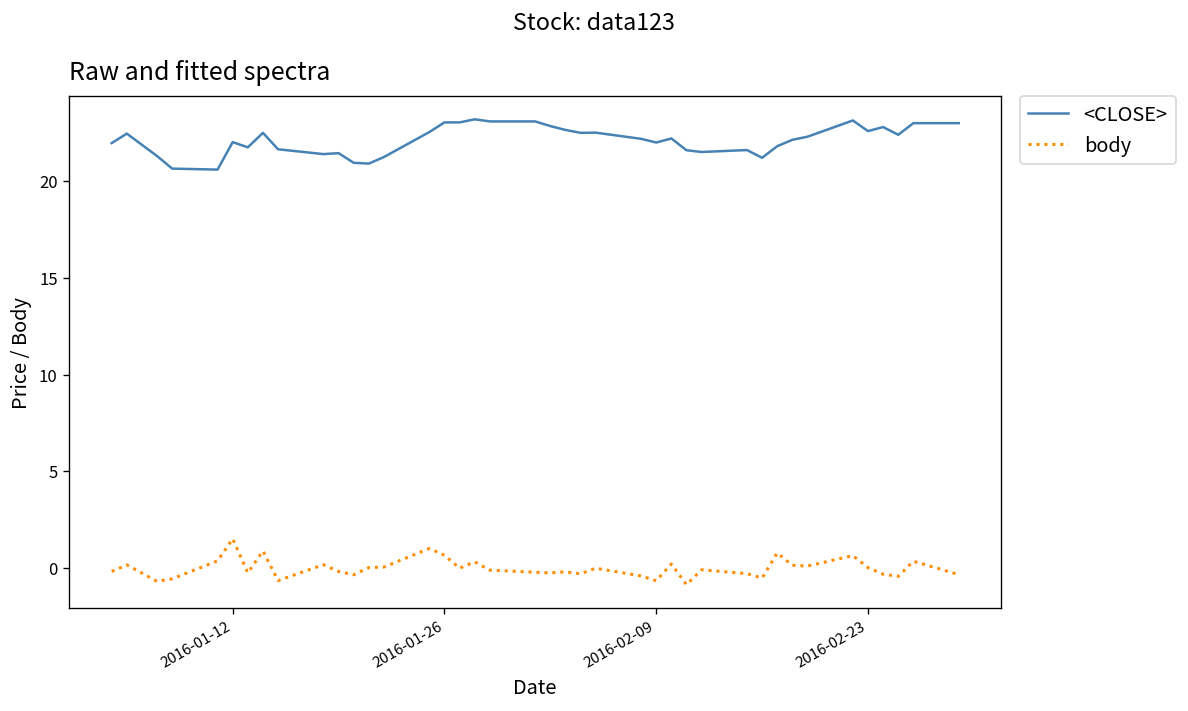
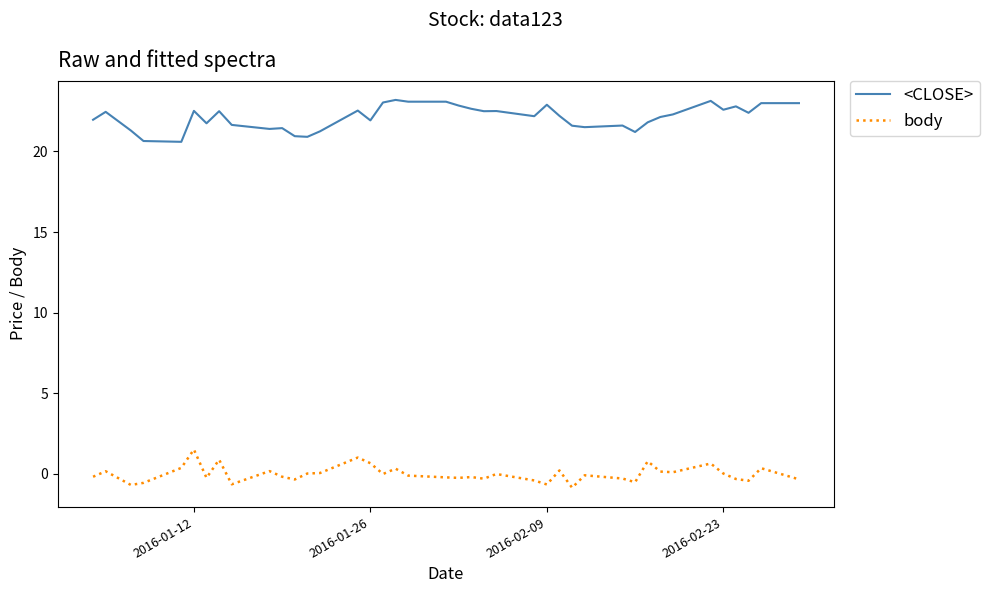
<CLOSE>, 2016-01-12: 22.0 -> 22.5
<CLOSE>, 2016-01-26: 23.0 -> 21.9
<CLOSE>, 2016-02-09: 22.0 -> 22.9
